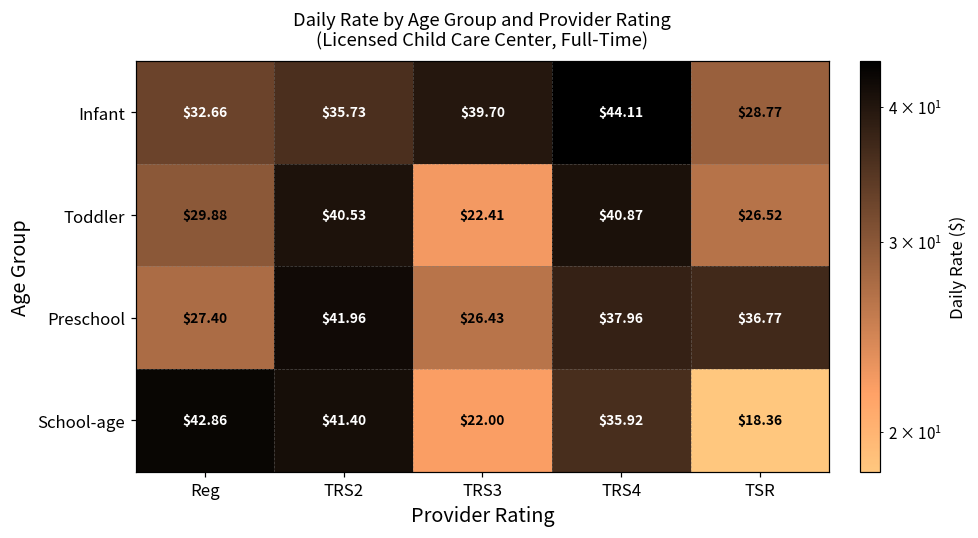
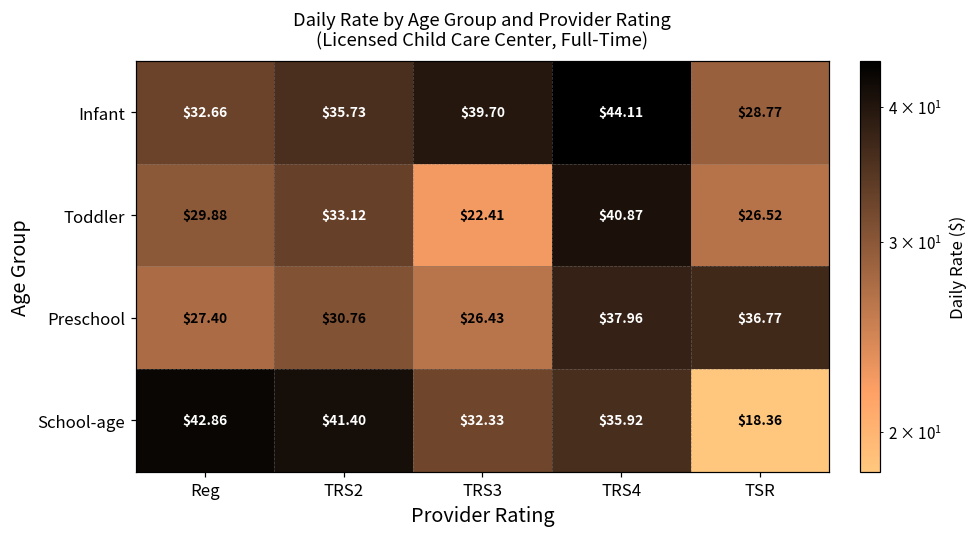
Toddler, TRS2: $40.53 -> $33.12
Preschool, TRS2: $41.96 -> $30.76
School-age, TRS3: $22.00 -> $32.33
